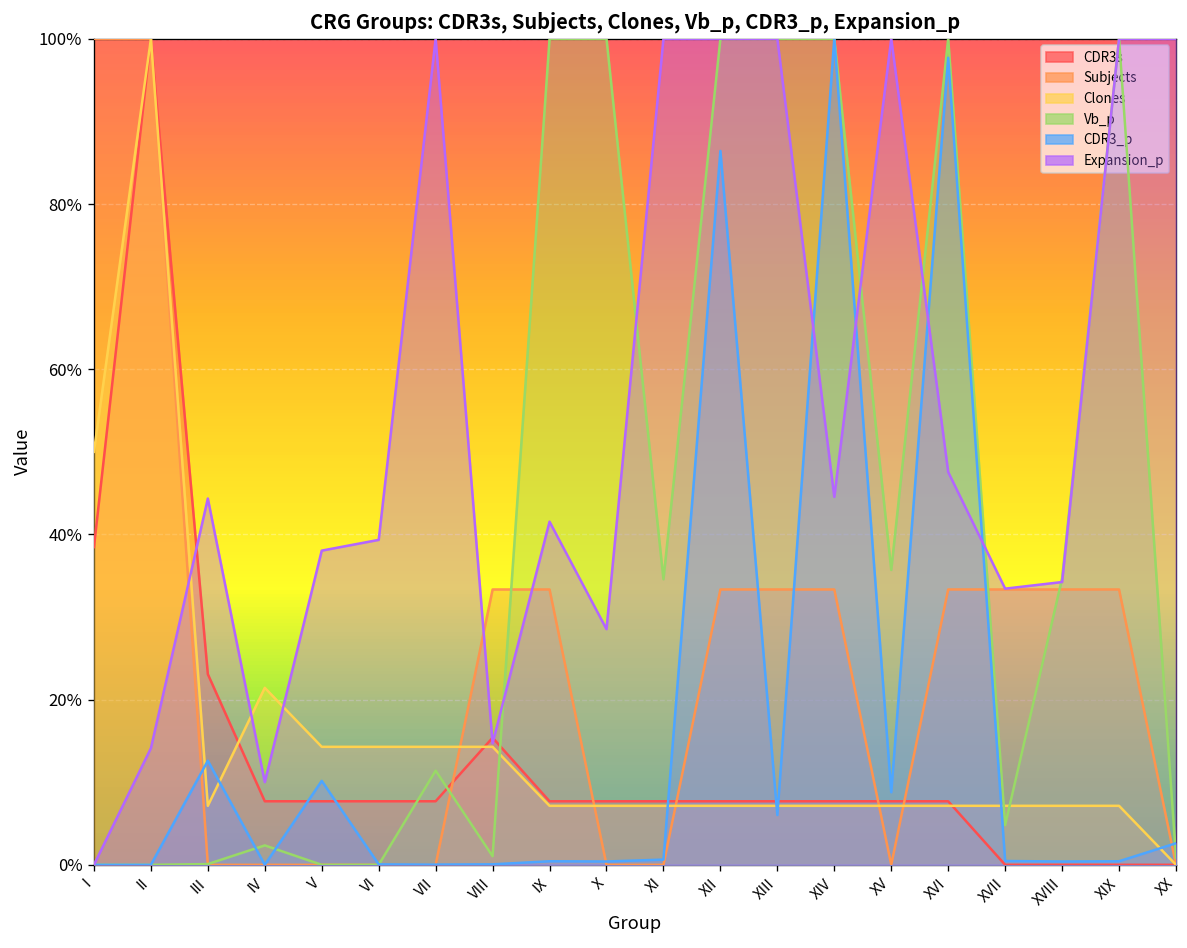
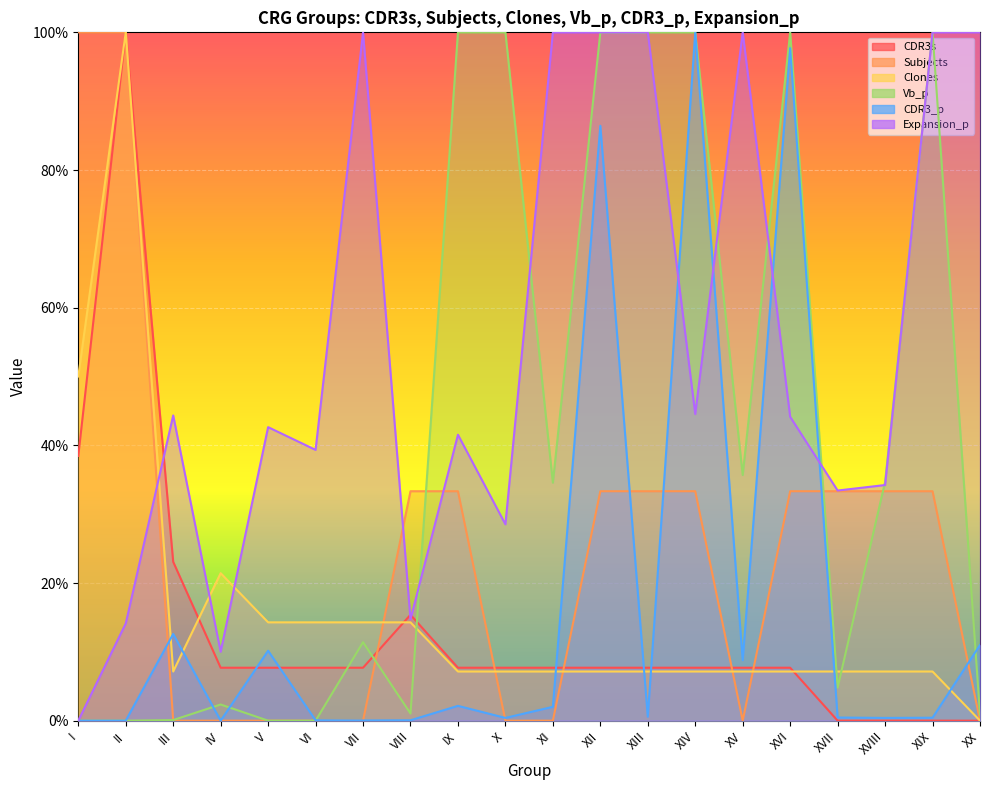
Expansion_p, V: 38% -> 43%
CDR3_p, IX: 0% -> 2%
CDR3_p, XI: 1% -> 2%
CDR3_p, XIII: 6% -> 1%
Expansion_p, XVI: 48% -> 44%
CDR3_p, XX: 3% -> 11%
